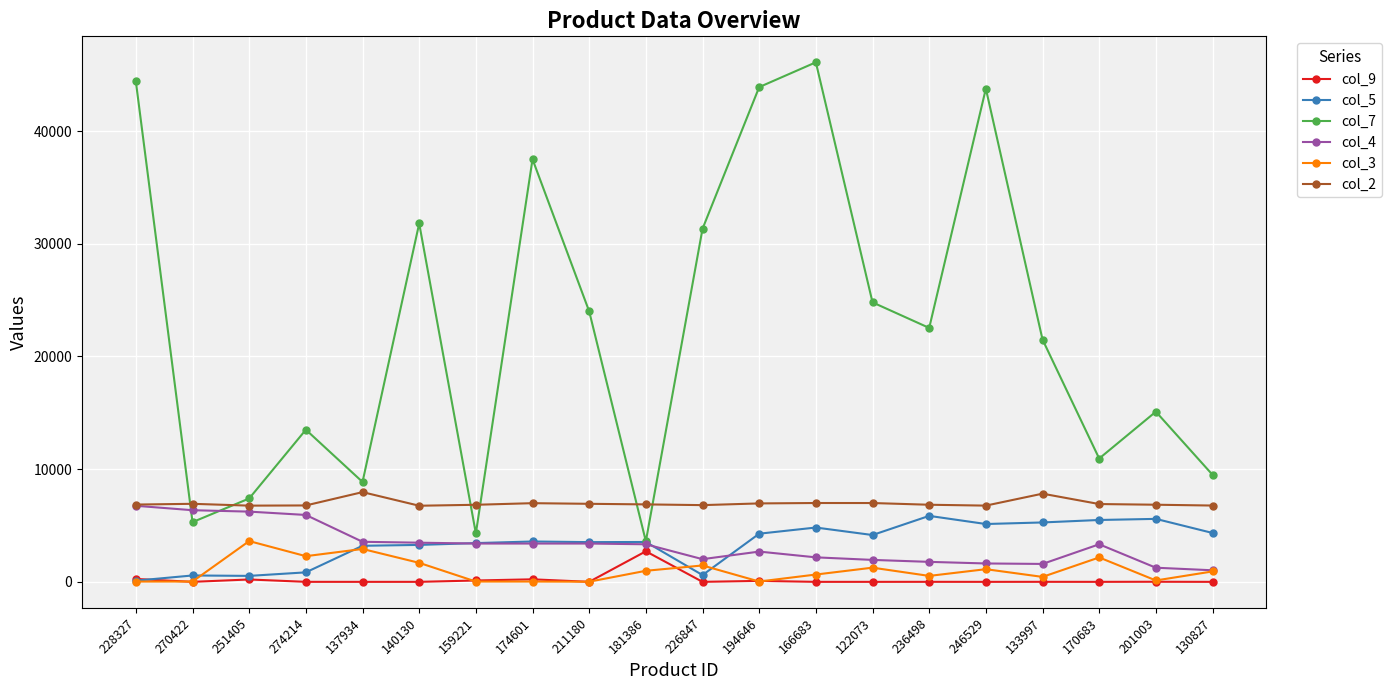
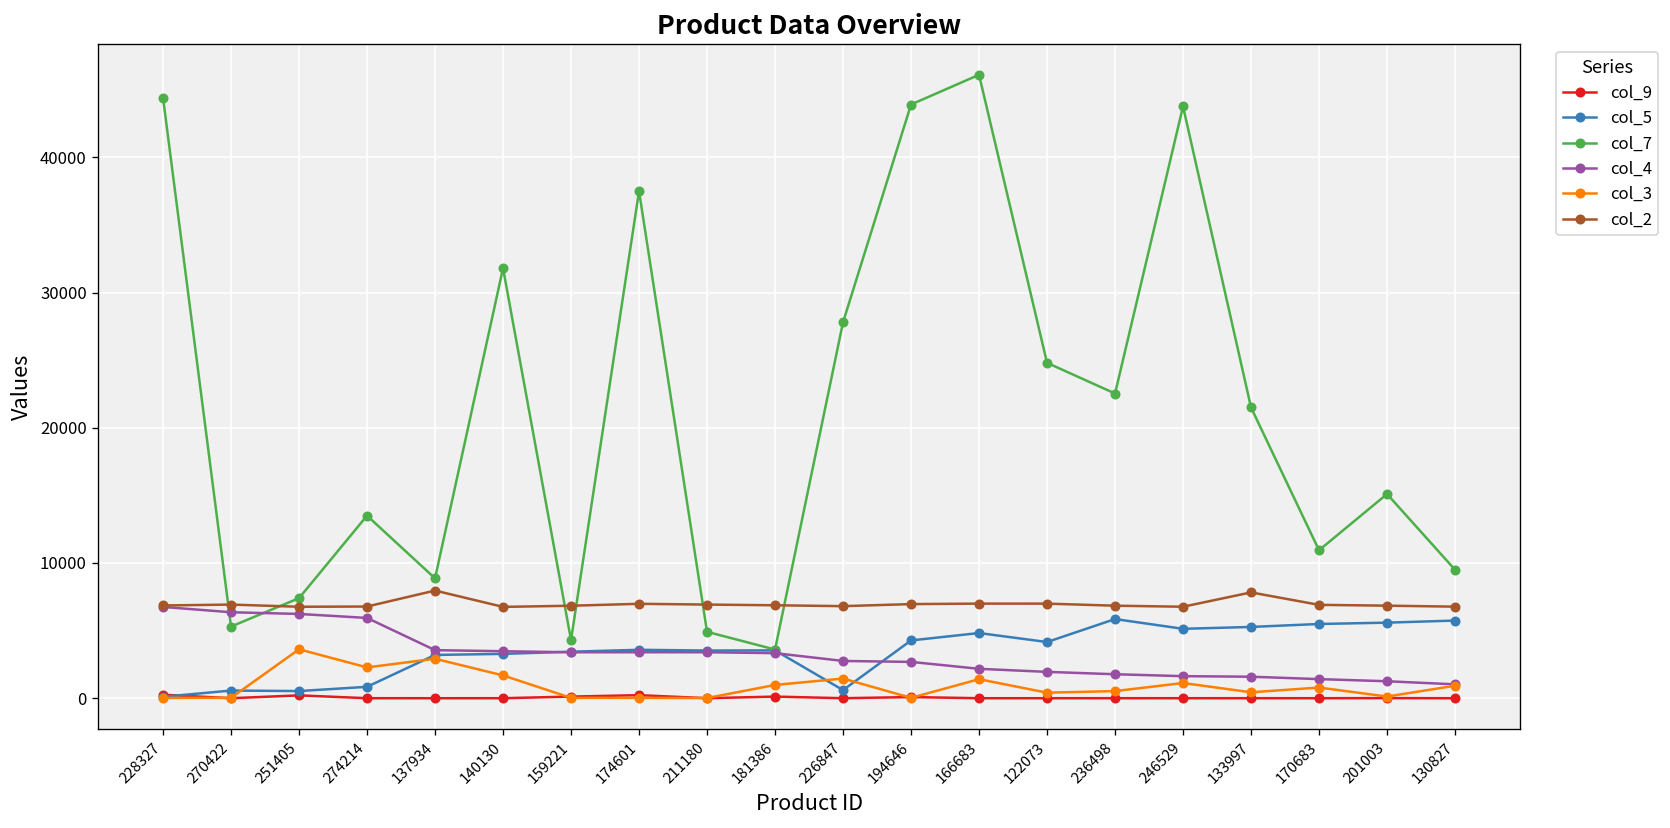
col_7, 211180: 24000 -> 4900
col_9, 181386: 2700 -> 100
col_7, 226847: 31300 -> 27800
col_4, 226847: 2000 -> 2800
col_3, 166683: 700 -> 1400
col_3, 122073: 1300 -> 400
col_4, 170683: 3300 -> 1400
col_3, 170683: 2200 -> 800
col_5, 130827: 4300 -> 5700
